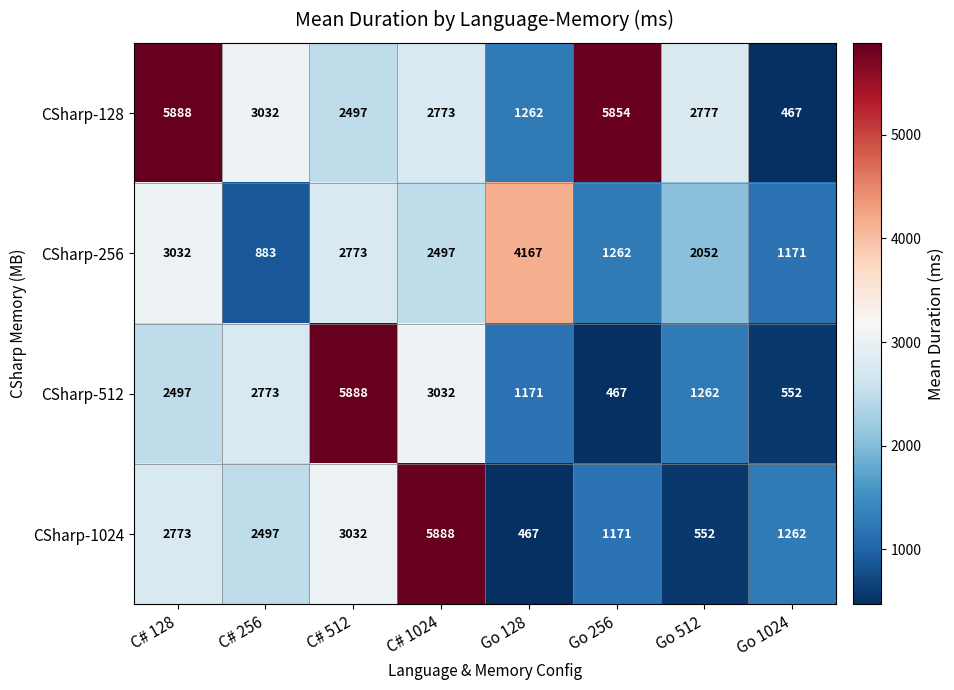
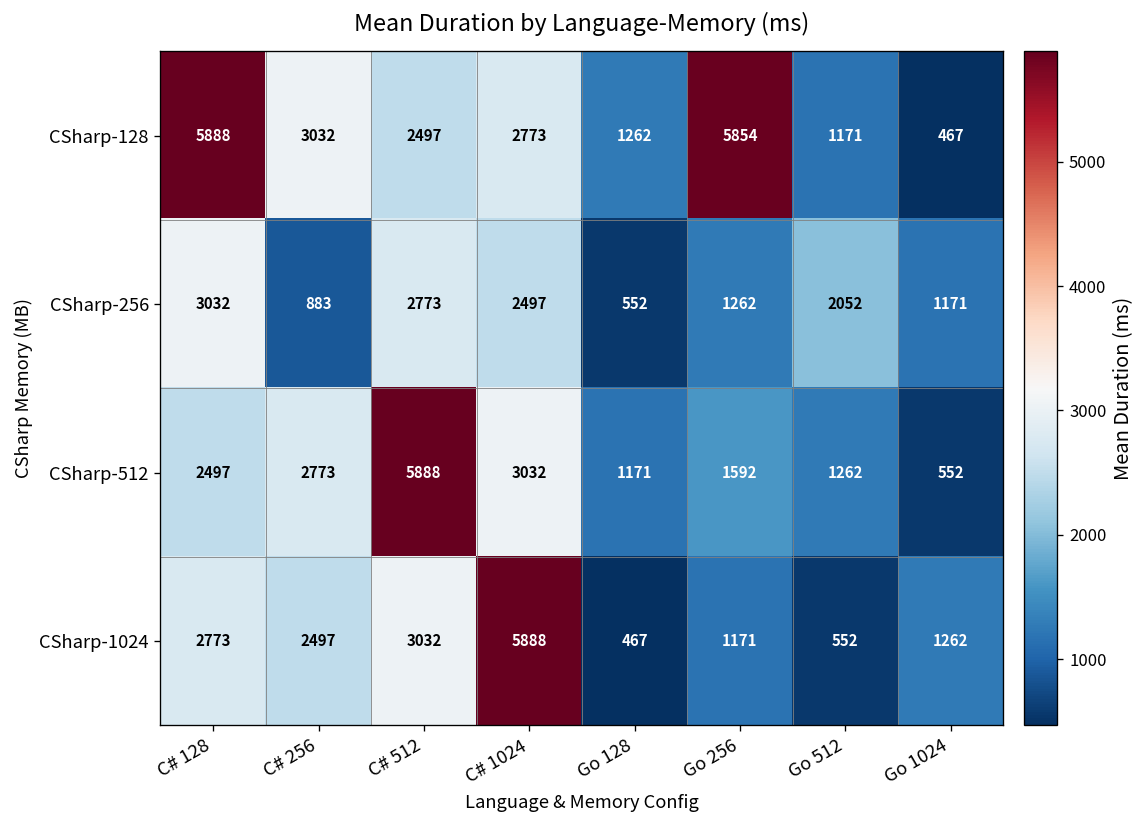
CSharp-128, Go 512: 2777 -> 1171
CSharp-256, Go 128: 4167 -> 552
CSharp-512, Go 256: 467 -> 1592
